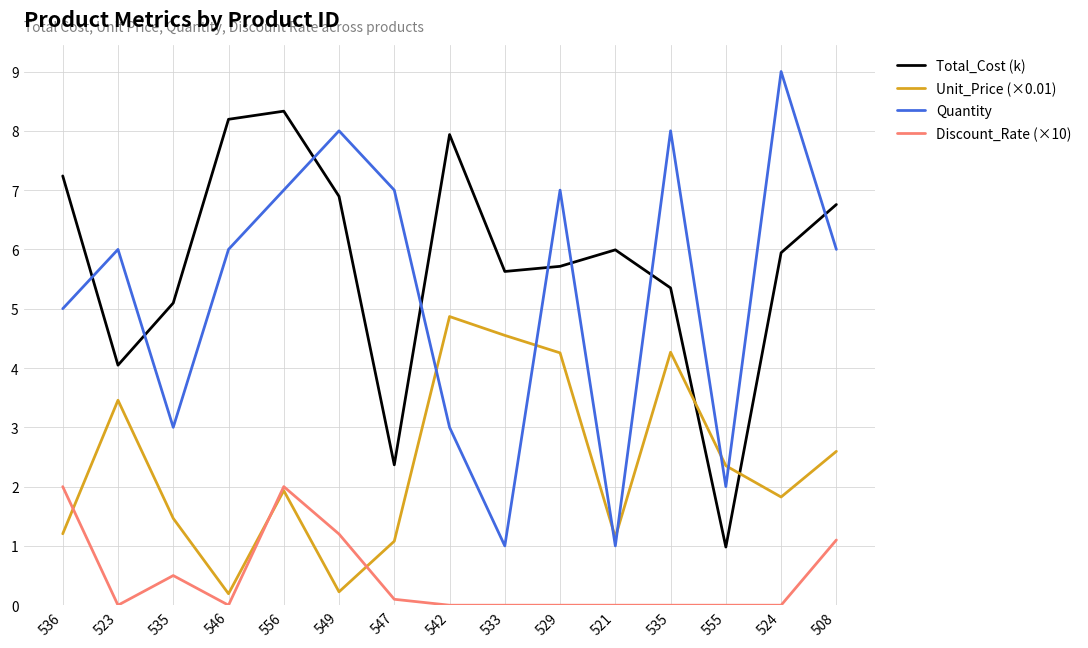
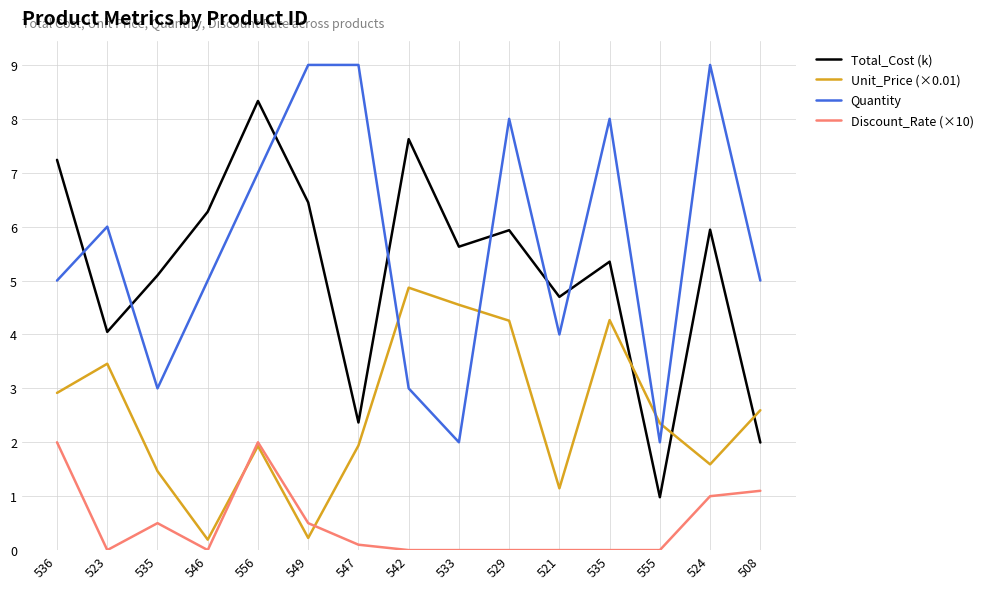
Unit_Price (×0.01), 536: 1.2 -> 2.9
Total_Cost (k), 546: 8.2 -> 6.3
Quantity, 546: 6 -> 5
Total_Cost (k), 549: 6.9 -> 6.4
Quantity, 549: 8 -> 9
Discount_Rate (×10), 549: 1.2 -> 0.5
Unit_Price (×0.01), 547: 1.1 -> 1.9
Quantity, 547: 7 -> 9
Total_Cost (k), 542: 7.9 -> 7.6
Quantity, 533: 1 -> 2
Total_Cost (k), 529: 5.7 -> 5.9
Quantity, 529: 7 -> 8
Total_Cost (k), 521: 6.0 -> 4.7
Quantity, 521: 1 -> 4
Unit_Price (×0.01), 524: 1.8 -> 1.6
Discount_Rate (×10), 524: 0.0 -> 1.0
Total_Cost (k), 508: 6.8 -> 2.0
Quantity, 508: 6 -> 5
